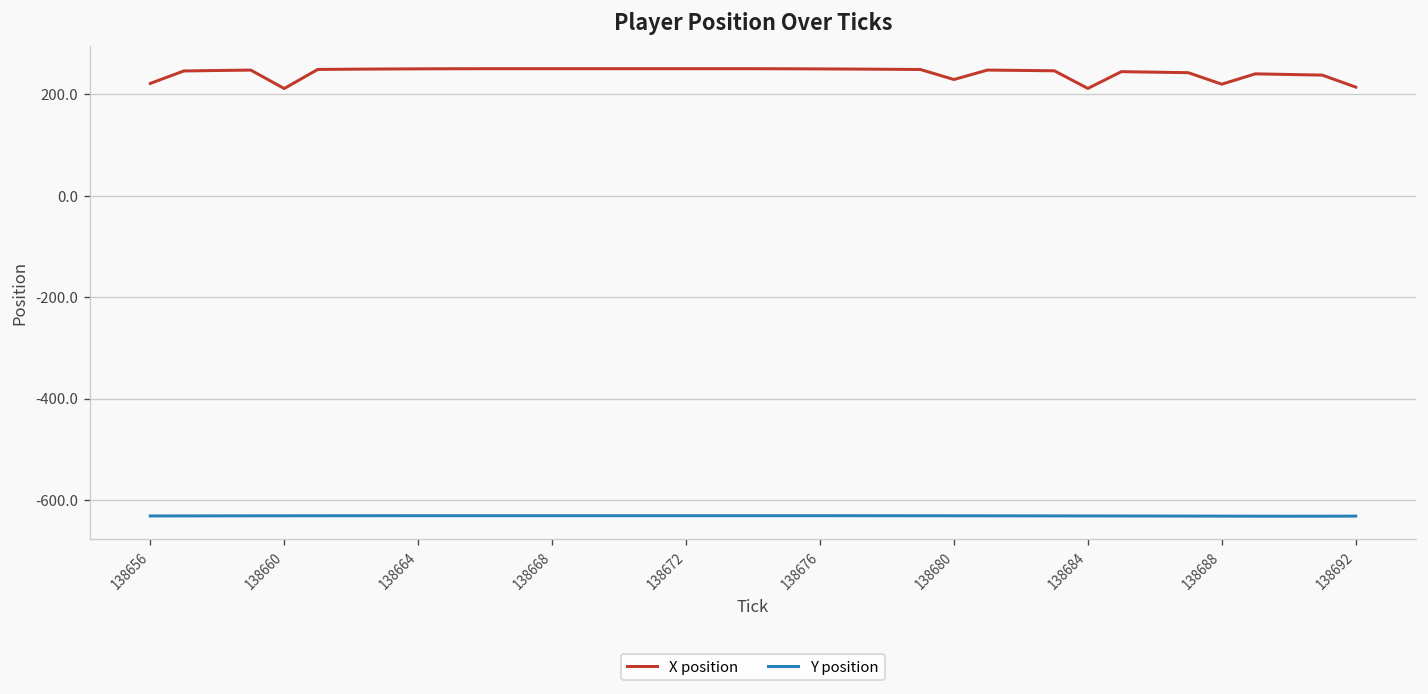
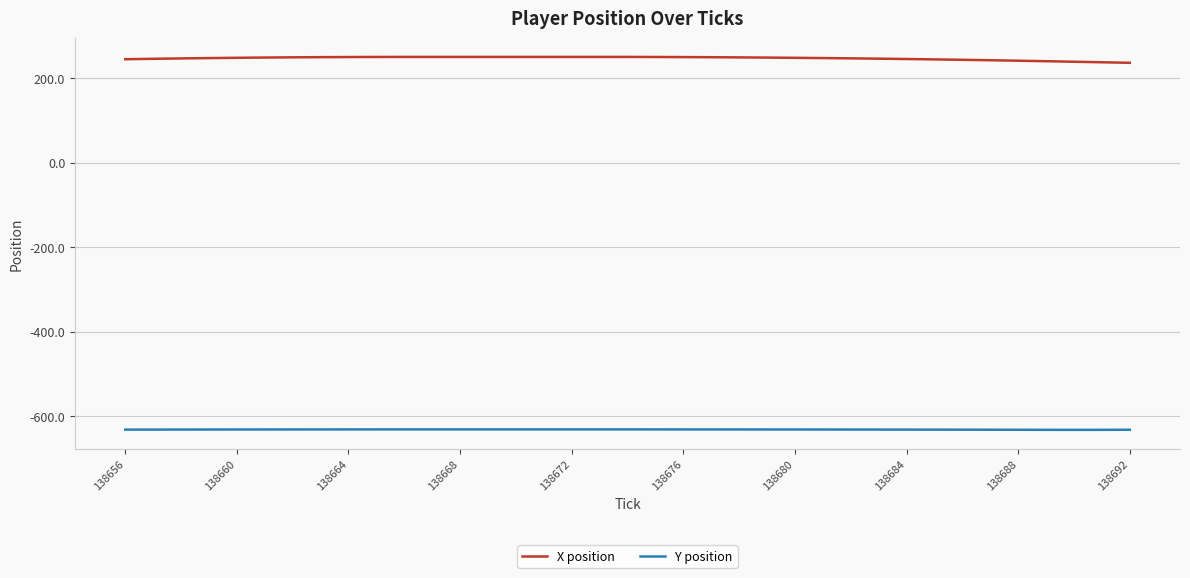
X position, 138656: 220 -> 250
X position, 138660: 210 -> 250
X position, 138680: 230 -> 250
X position, 138684: 210 -> 250
X position, 138688: 220 -> 240
X position, 138692: 210 -> 240
